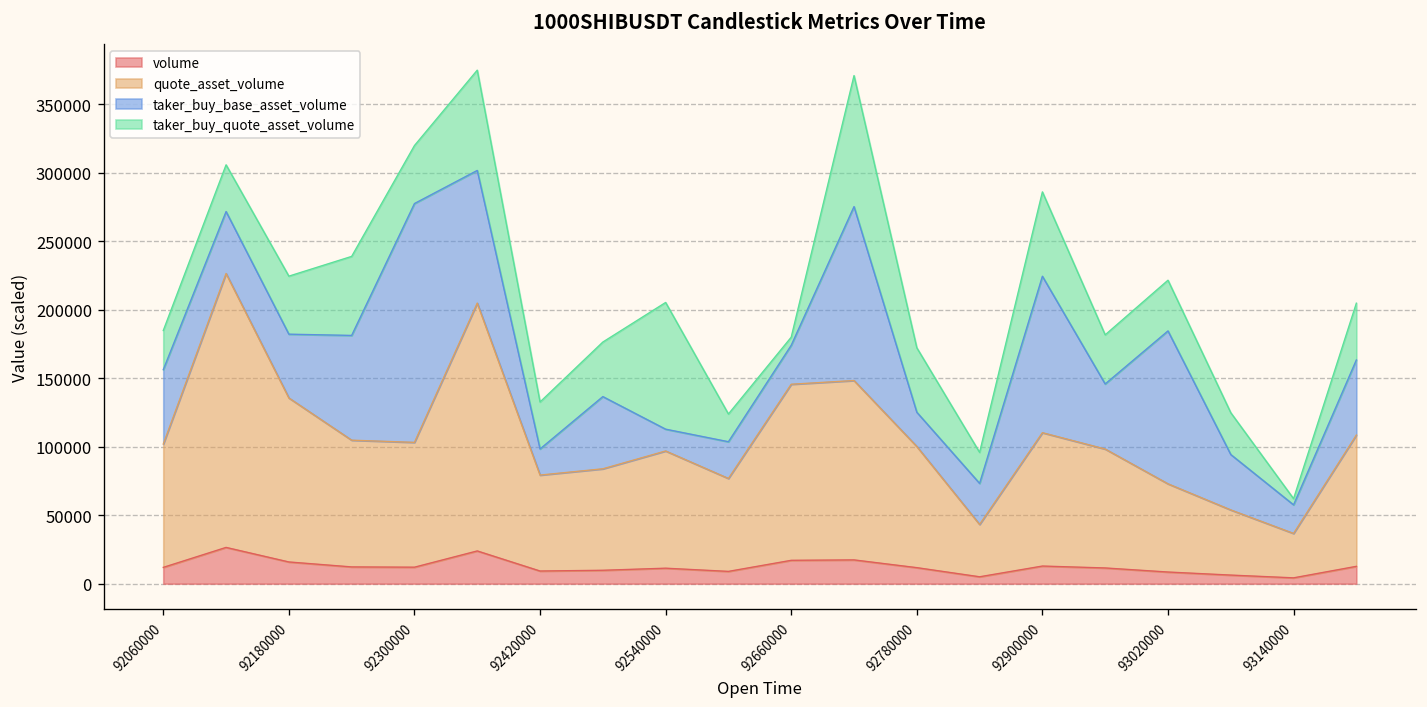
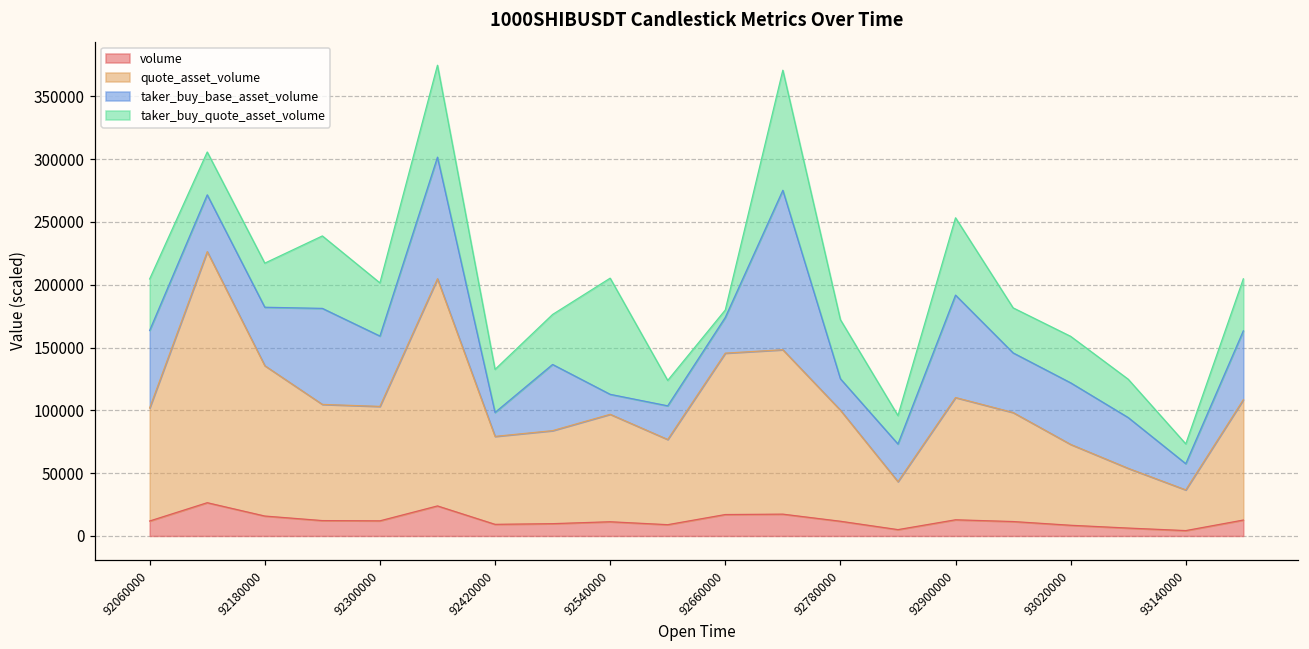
taker_buy_base_asset_volume, 92060000: 54000 -> 62000
taker_buy_quote_asset_volume, 92060000: 29000 -> 41000
taker_buy_quote_asset_volume, 92180000: 42000 -> 35000
taker_buy_base_asset_volume, 92300000: 174000 -> 56000
taker_buy_base_asset_volume, 92900000: 114000 -> 82000
taker_buy_base_asset_volume, 93020000: 112000 -> 49000
taker_buy_quote_asset_volume, 93140000: 5000 -> 16000
